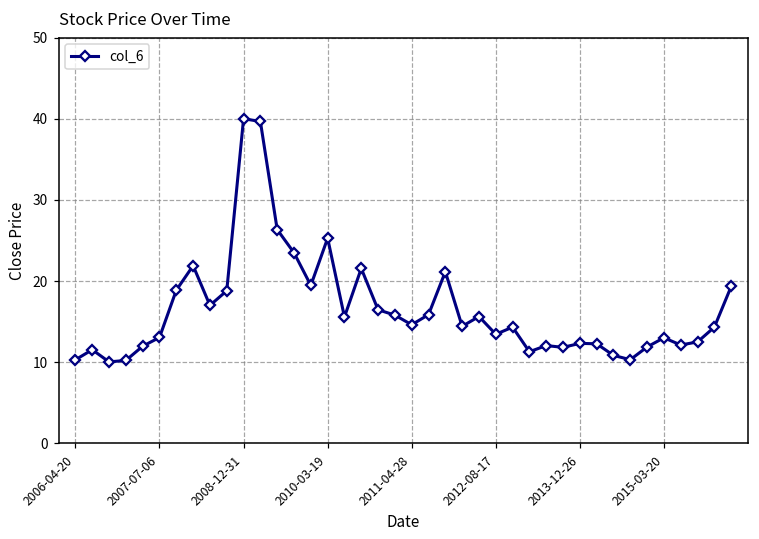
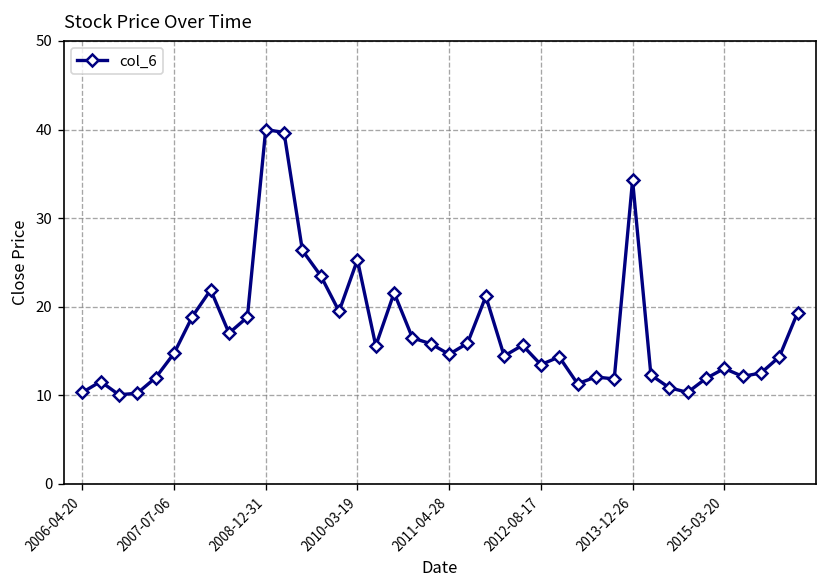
2007-07-06: 13 -> 15
2013-12-26: 12 -> 34
